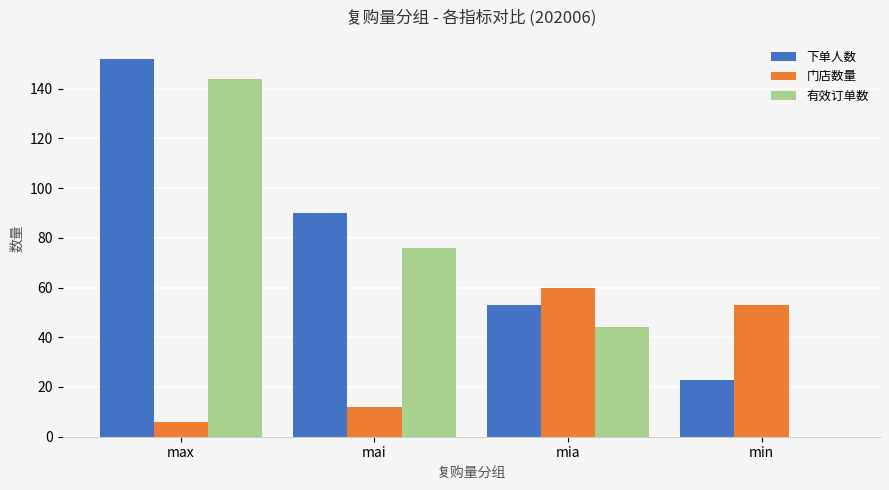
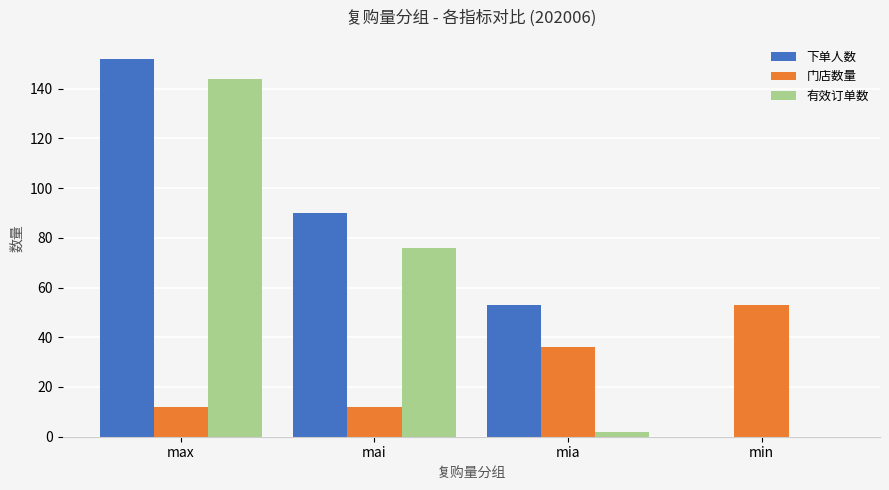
门店数量, max: 6 -> 12
门店数量, mia: 60 -> 36
有效订单数, mia: 44 -> 2
下单人数, min: 23 -> 0
